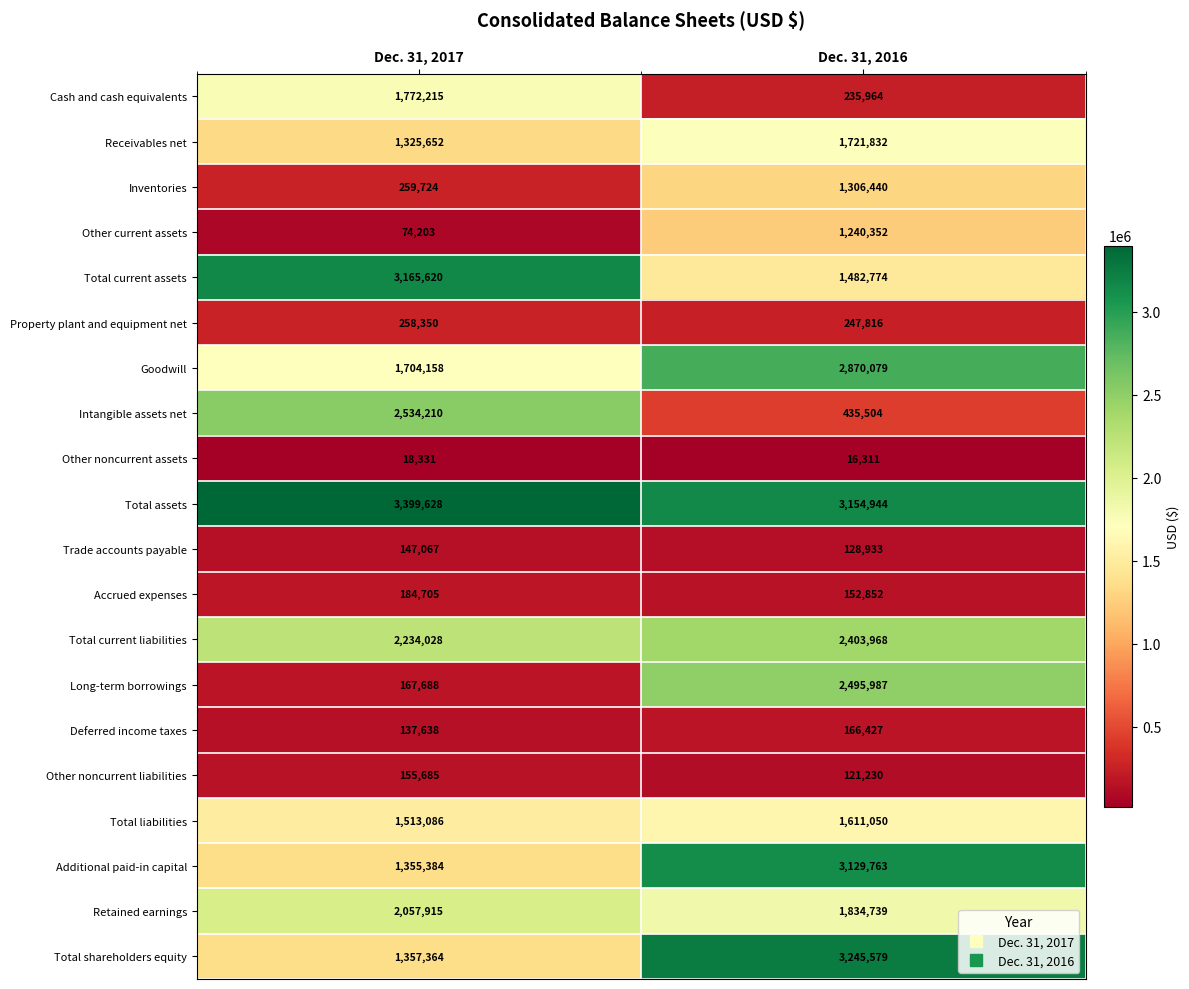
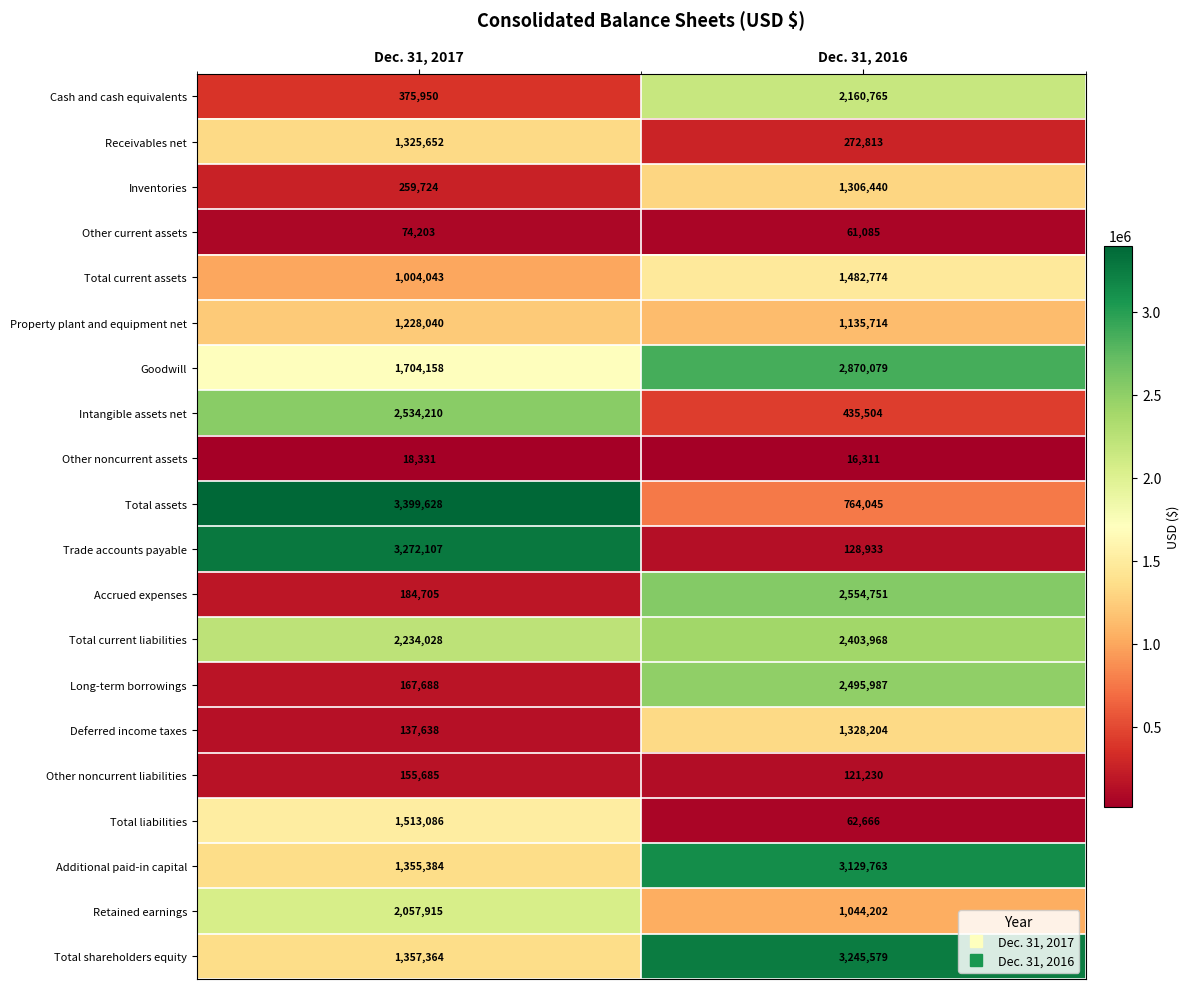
Cash and cash equivalents, Dec. 31, 2017: 1,772,215 -> 375,950
Cash and cash equivalents, Dec. 31, 2016: 235,964 -> 2,160,765
Receivables net, Dec. 31, 2016: 1,721,832 -> 272,813
Other current assets, Dec. 31, 2016: 1,240,352 -> 61,085
Total current assets, Dec. 31, 2017: 3,165,620 -> 1,004,043
Property plant and equipment net, Dec. 31, 2017: 258,350 -> 1,228,040
Property plant and equipment net, Dec. 31, 2016: 247,816 -> 1,135,714
Total assets, Dec. 31, 2016: 3,154,944 -> 764,045
Trade accounts payable, Dec. 31, 2017: 147,067 -> 3,272,107
Accrued expenses, Dec. 31, 2016: 152,852 -> 2,554,751
Deferred income taxes, Dec. 31, 2016: 166,427 -> 1,328,204
Total liabilities, Dec. 31, 2016: 1,611,050 -> 62,666
Retained earnings, Dec. 31, 2016: 1,834,739 -> 1,044,202
